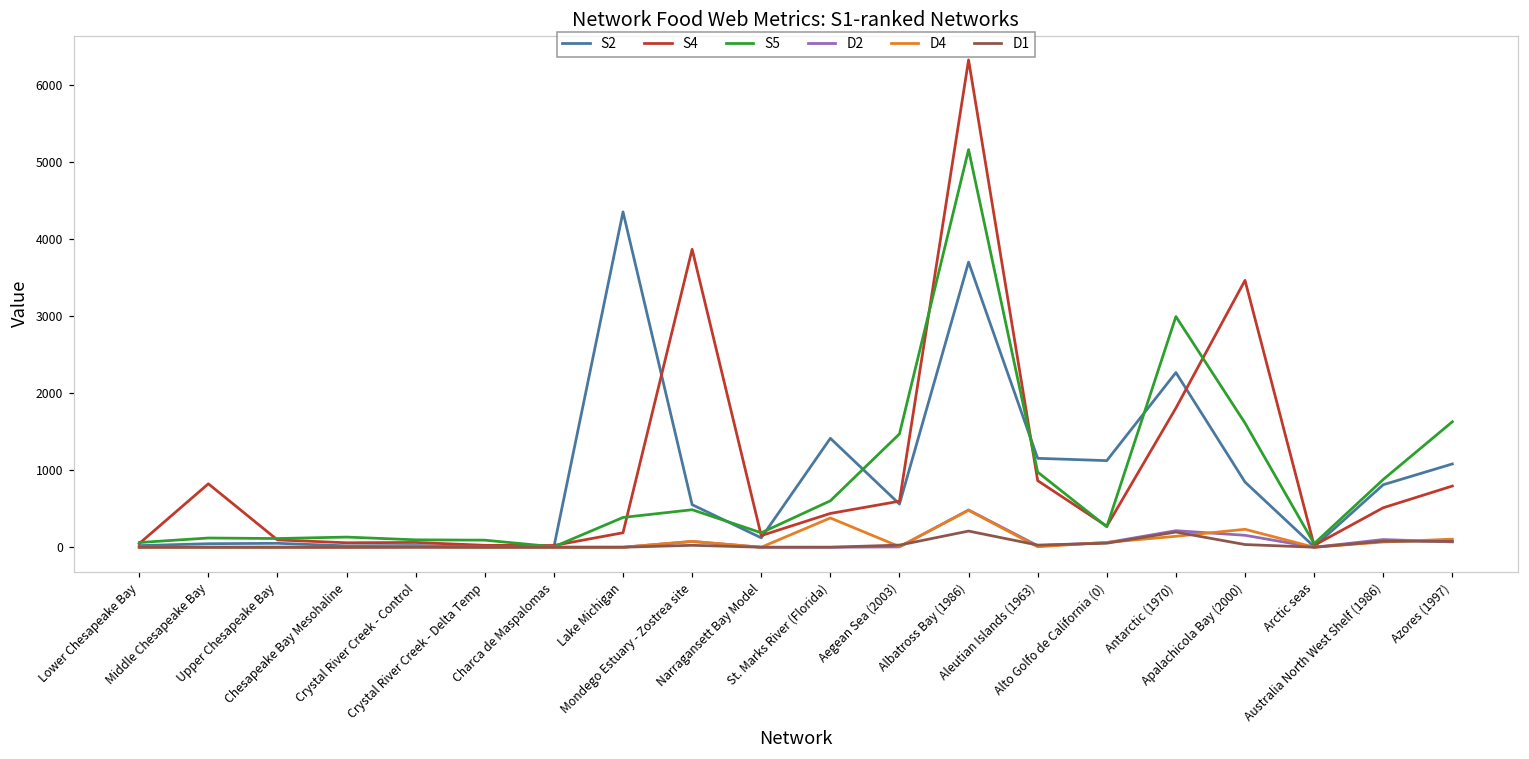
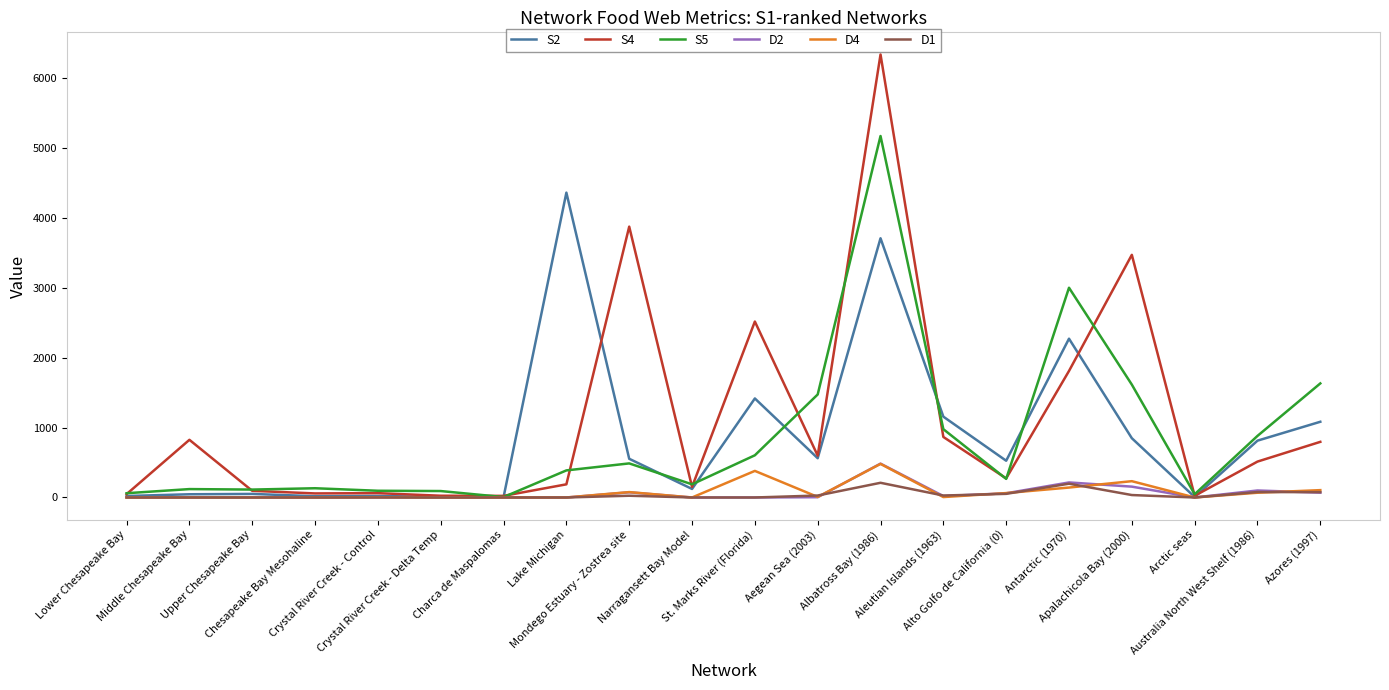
S4, St. Marks River (Florida): 400 -> 2500
S2, Alto Golfo de California (0): 1100 -> 500
